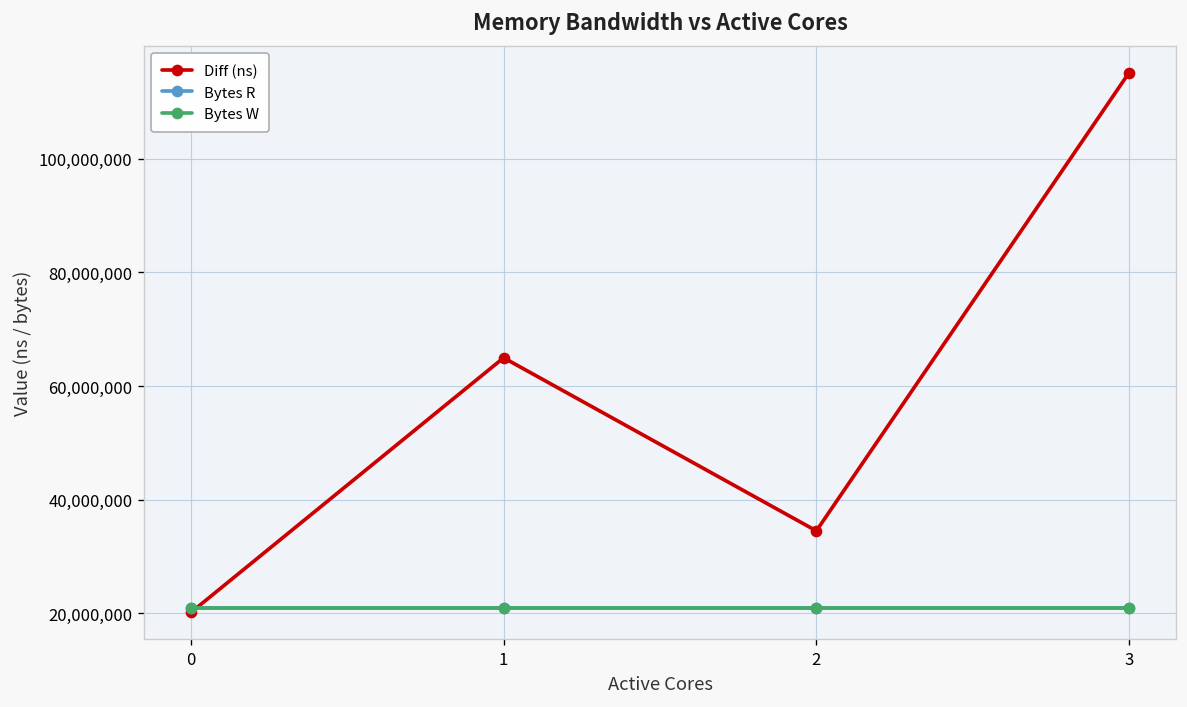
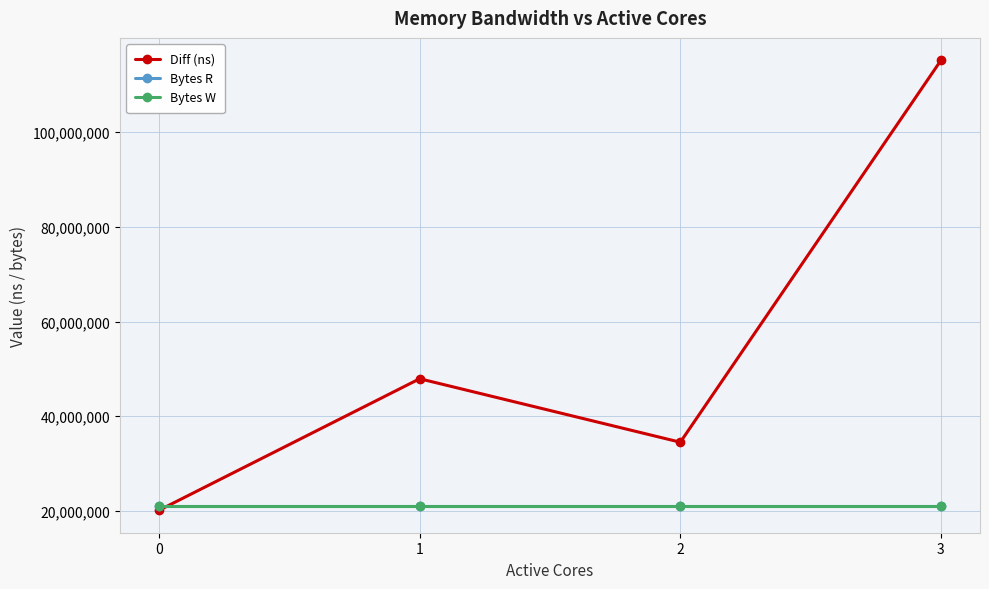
Diff (ns), 1: 65,000,000 -> 48,000,000
